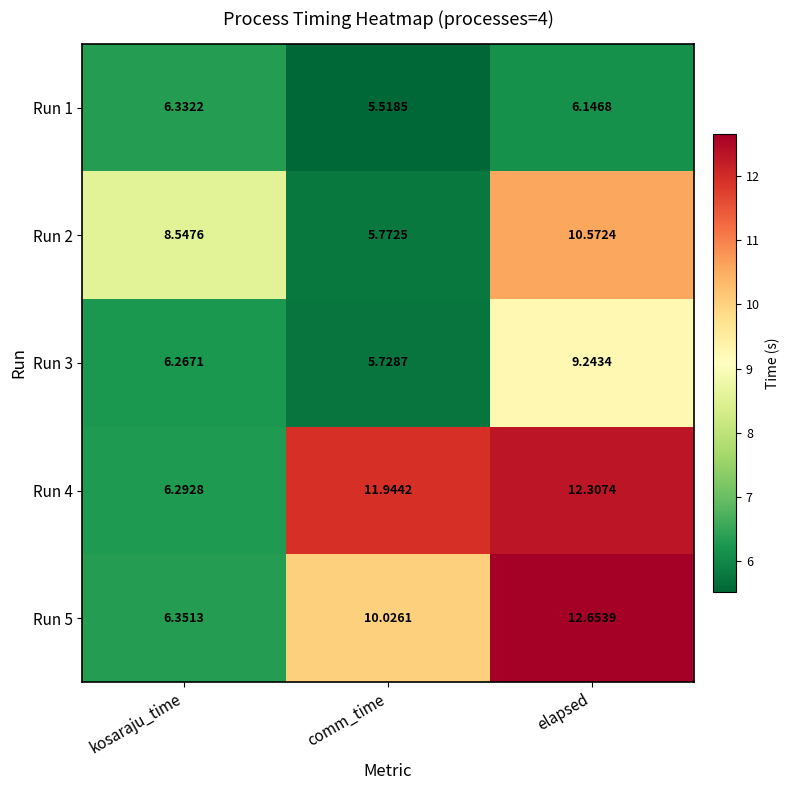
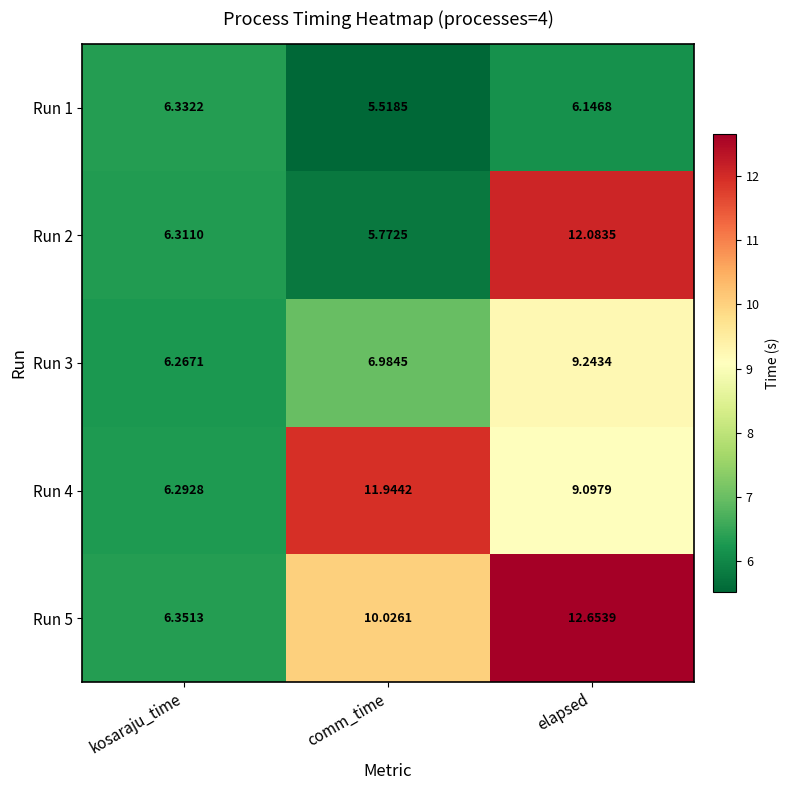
Run 2, kosaraju_time: 8.5476 -> 6.3110
Run 2, elapsed: 10.5724 -> 12.0835
Run 3, comm_time: 5.7287 -> 6.9845
Run 4, elapsed: 12.3074 -> 9.0979
